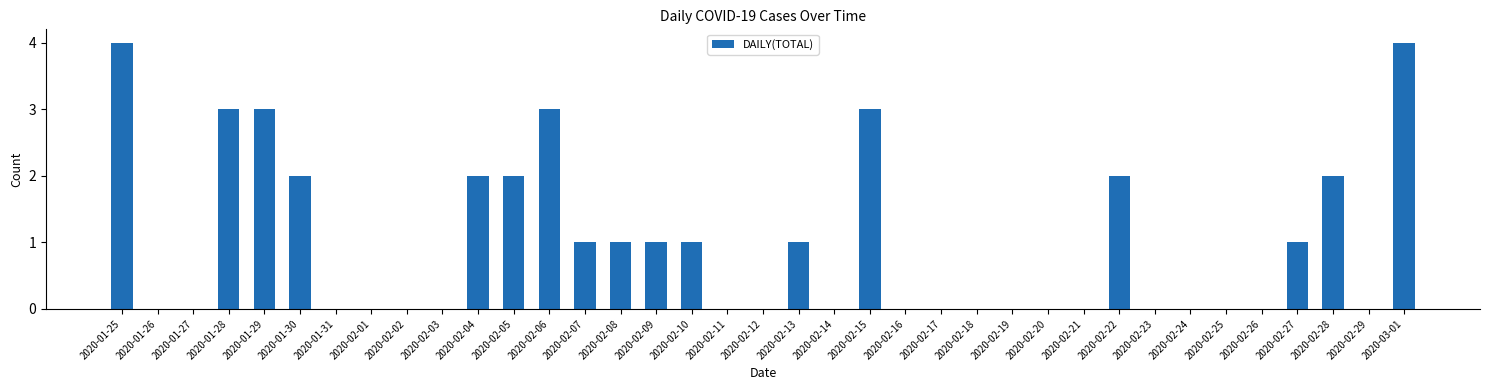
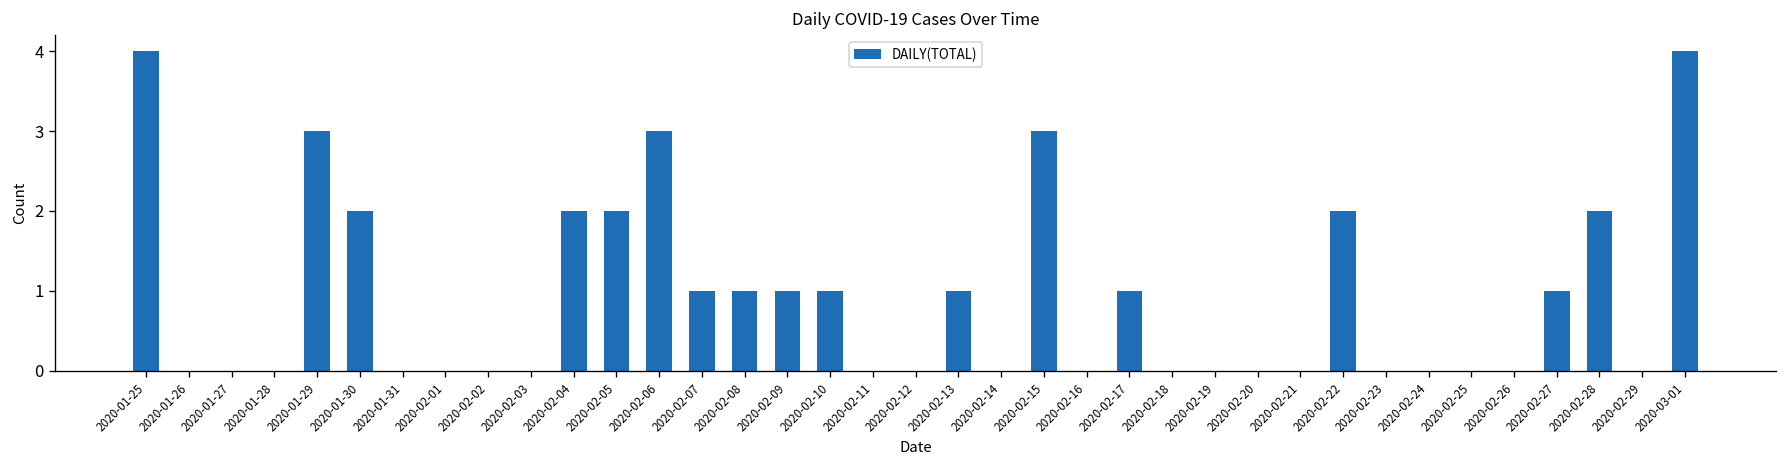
2020-01-28: 3 -> 0
2020-02-17: 0 -> 1
